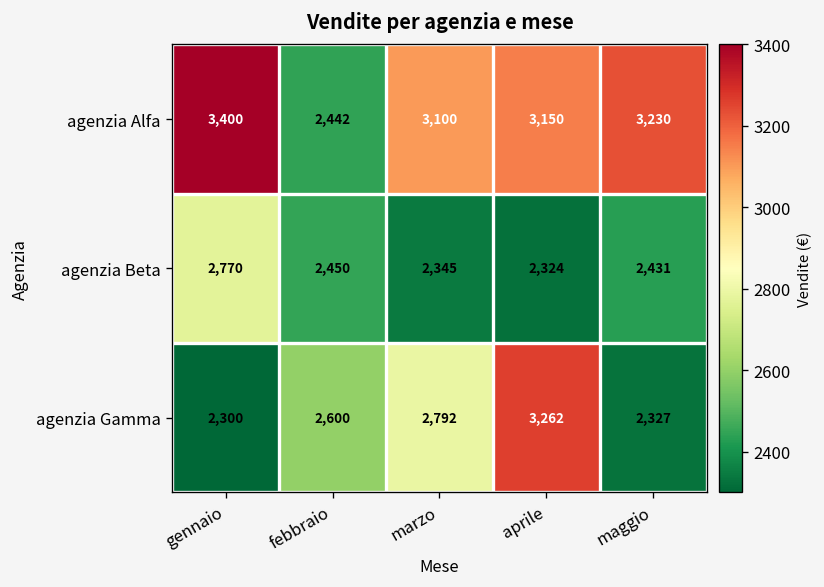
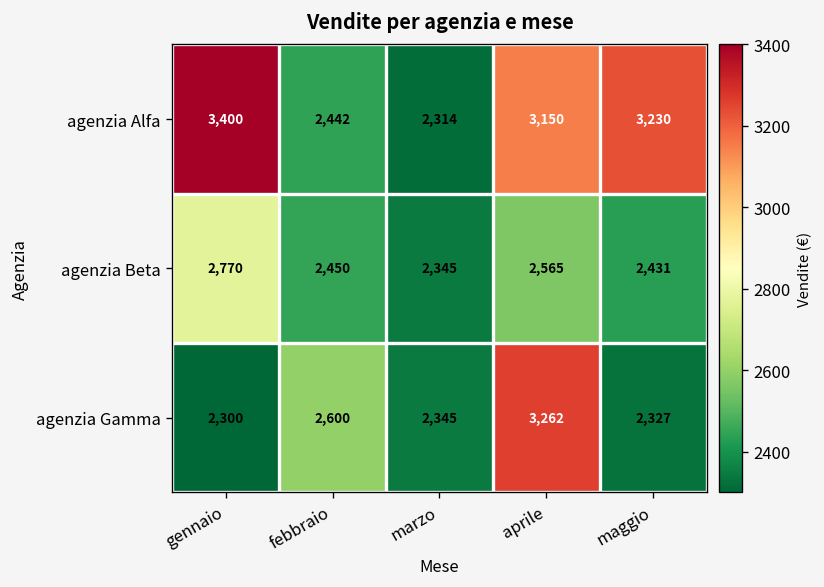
agenzia Alfa, marzo: 3,100 -> 2,314
agenzia Beta, aprile: 2,324 -> 2,565
agenzia Gamma, marzo: 2,792 -> 2,345
